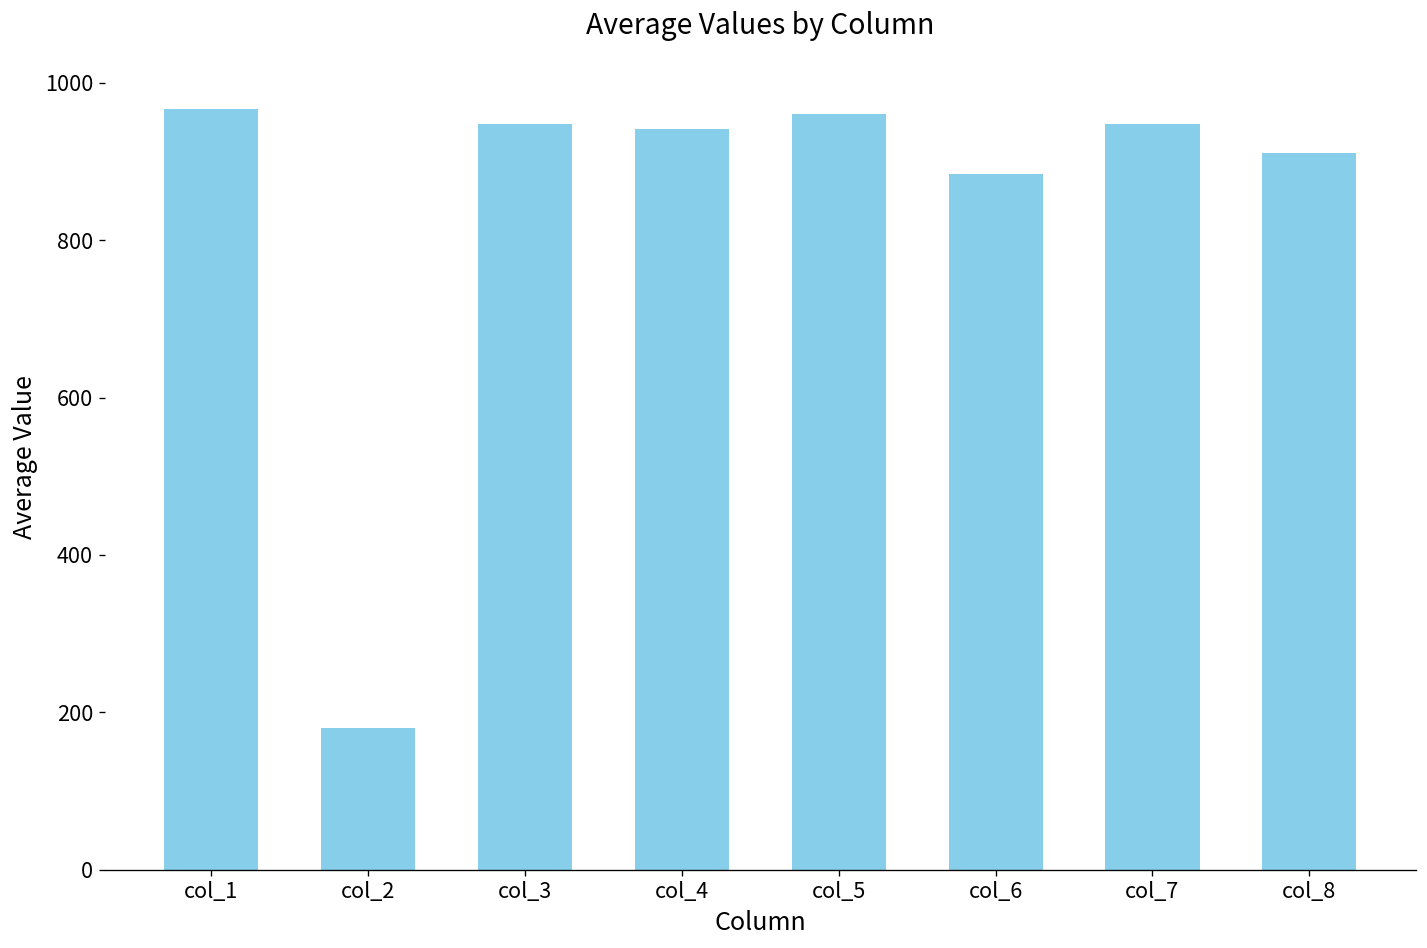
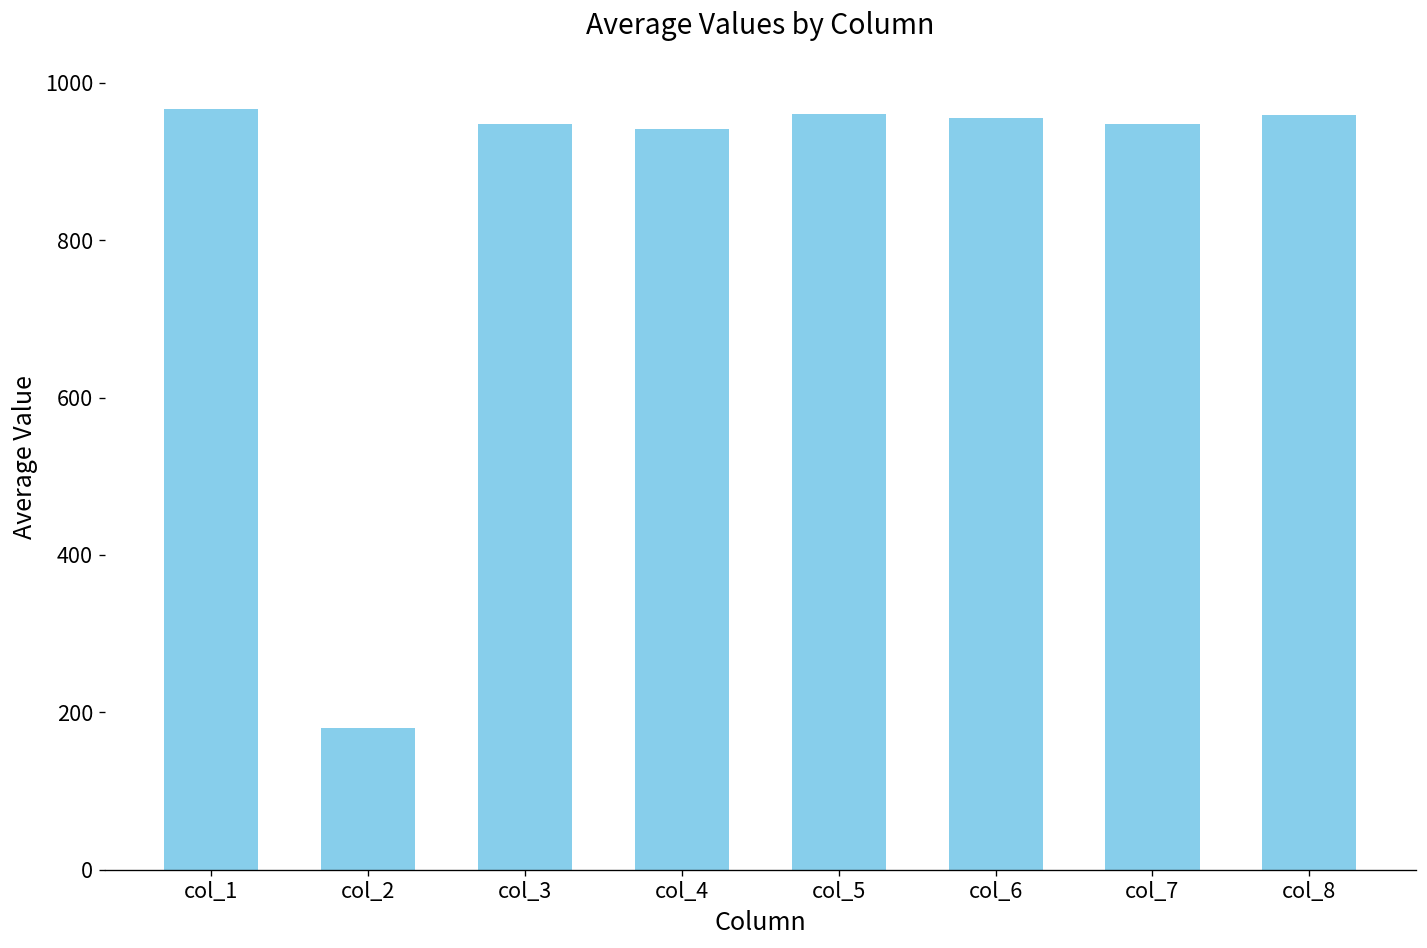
col_6: 880 -> 960
col_8: 910 -> 960
